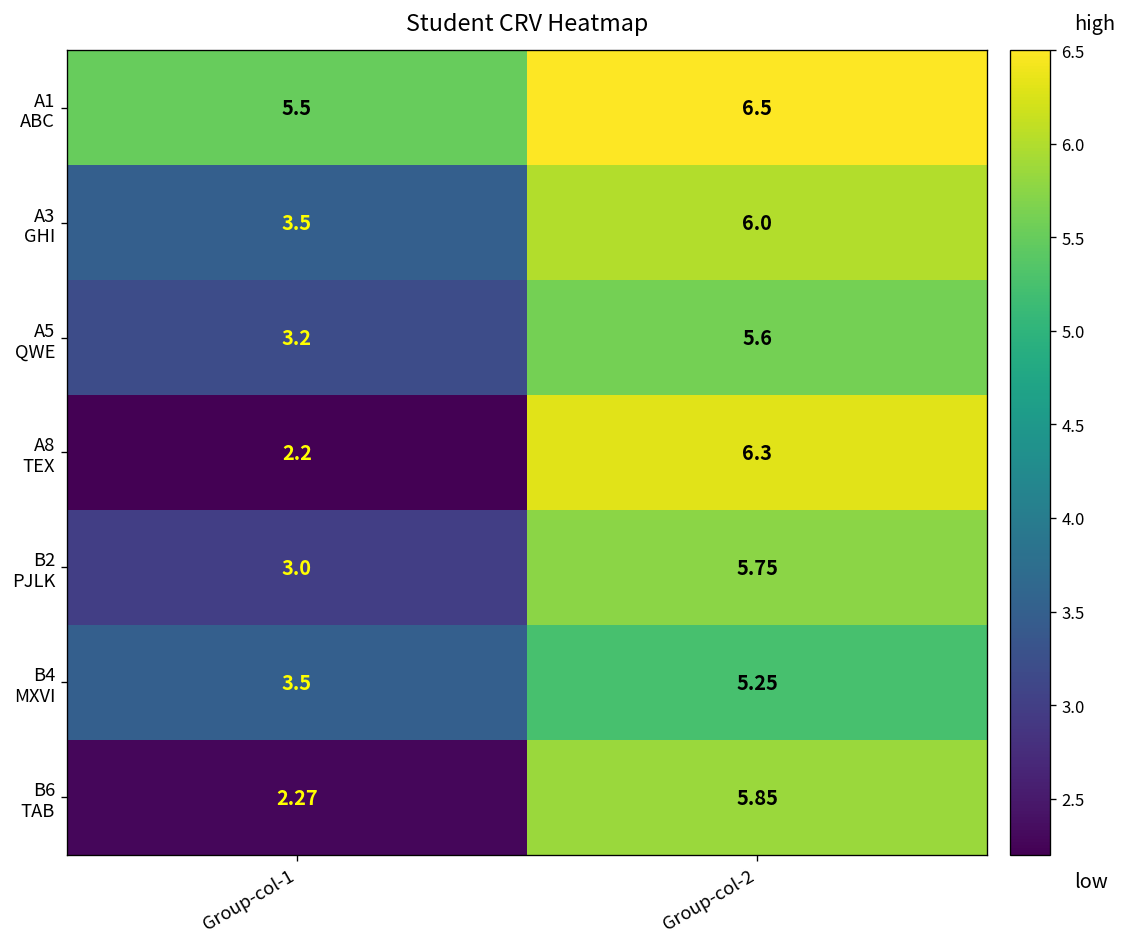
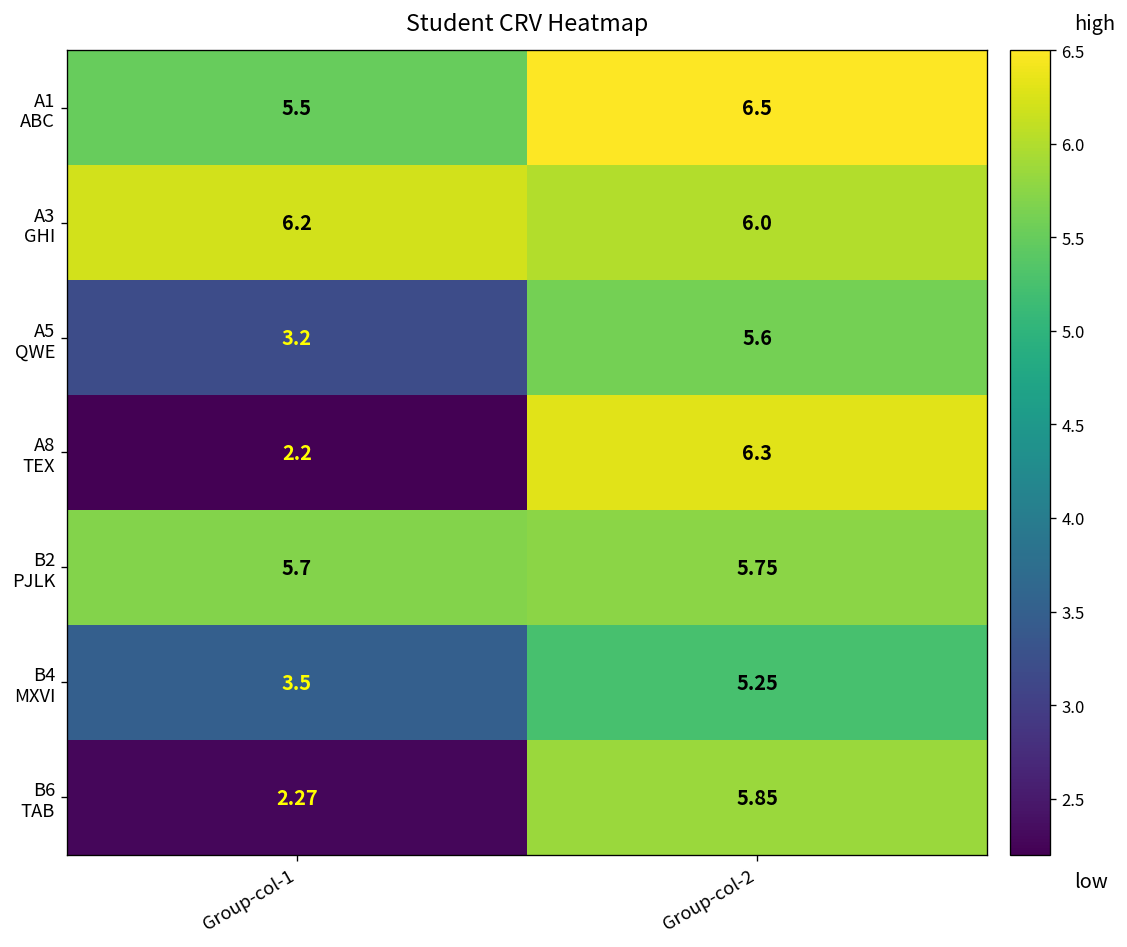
A3 GHI, Group-col-1: 3.5 -> 6.2
B2 PJLK, Group-col-1: 3.0 -> 5.7
